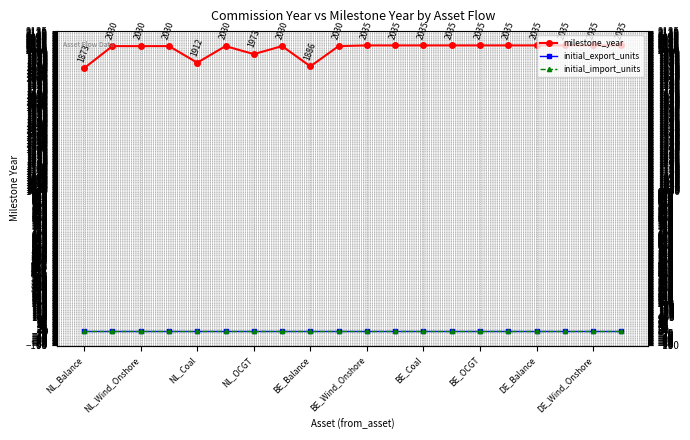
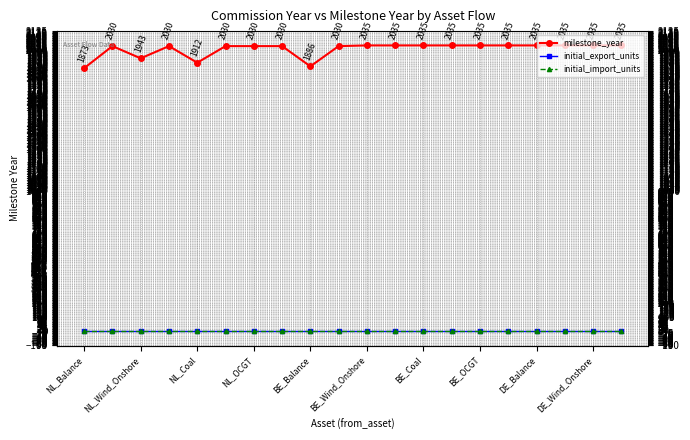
milestone_year, NL_Wind_Onshore: 2030 -> 1943
milestone_year, NL_OCGT: 1973 -> 2030
